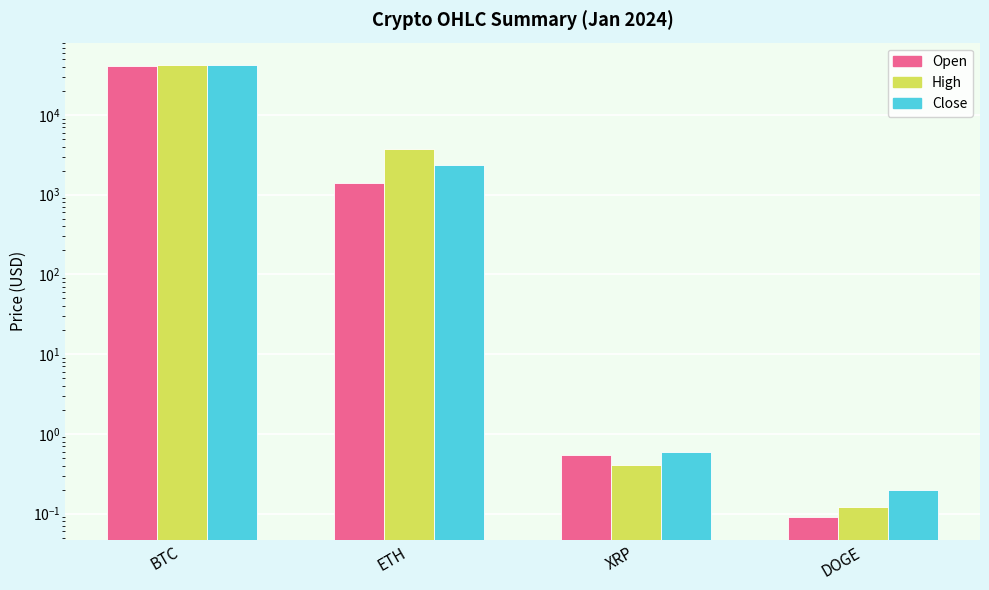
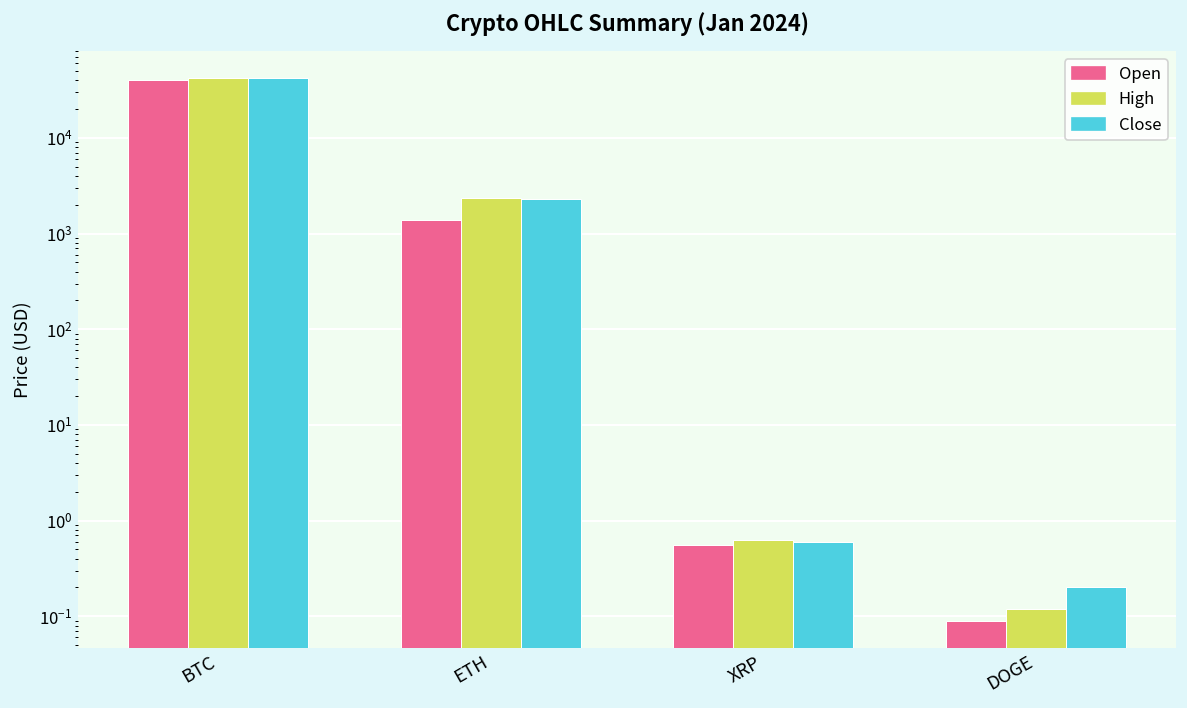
High, ETH: 4000 -> 2400
High, XRP: 0.4 -> 0.6
